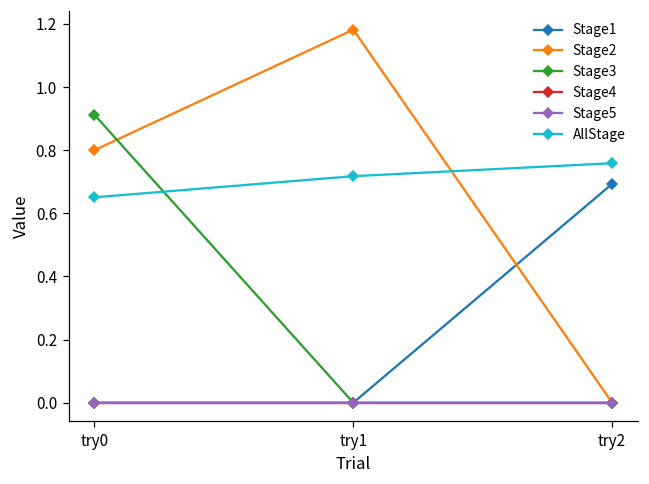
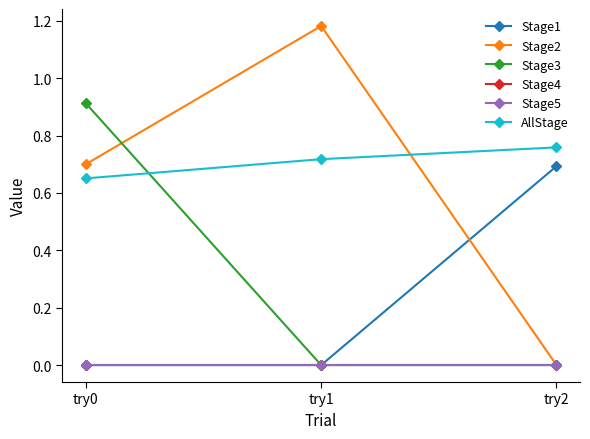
Stage2, try0: 0.8 -> 0.7
